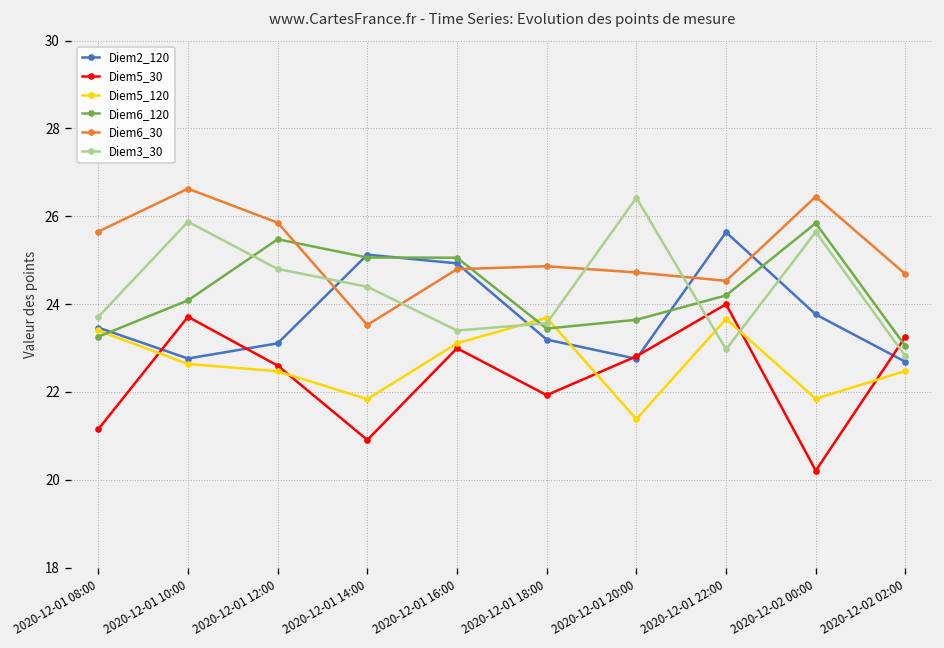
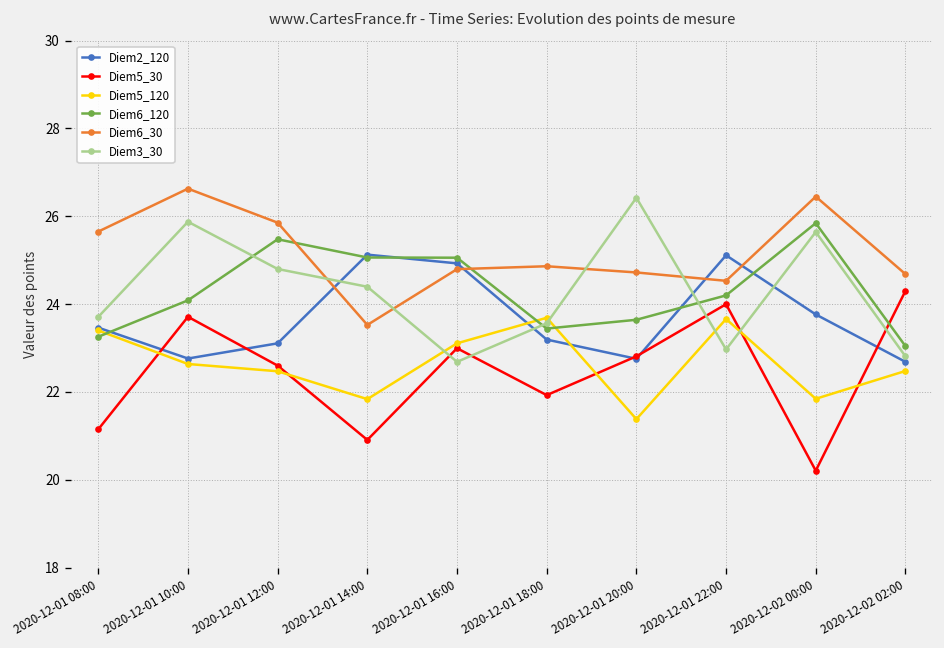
Diem3_30, 2020-12-01 16:00: 23.4 -> 22.7
Diem2_120, 2020-12-01 22:00: 25.6 -> 25.1
Diem5_30, 2020-12-02 02:00: 23.3 -> 24.3
